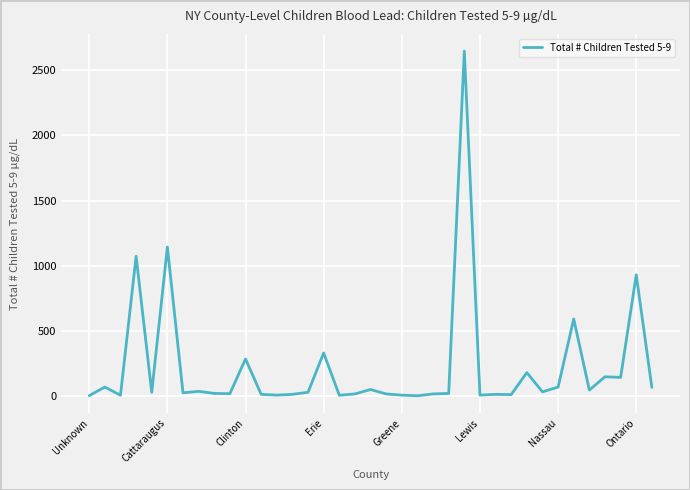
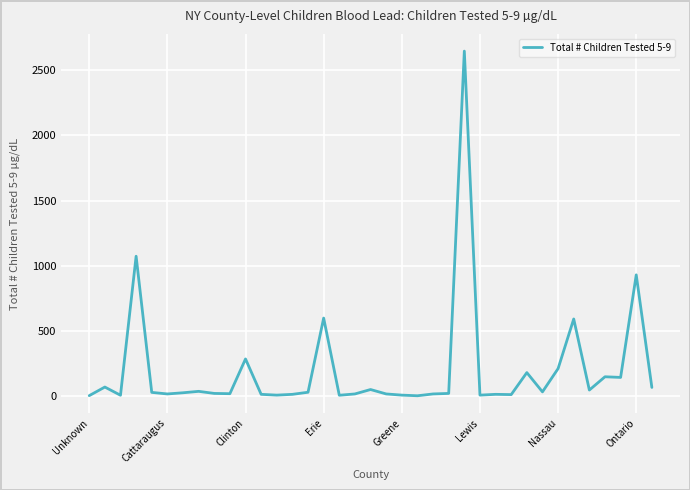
Cattaraugus: 1140 -> 10
Erie: 330 -> 600
Nassau: 70 -> 210
